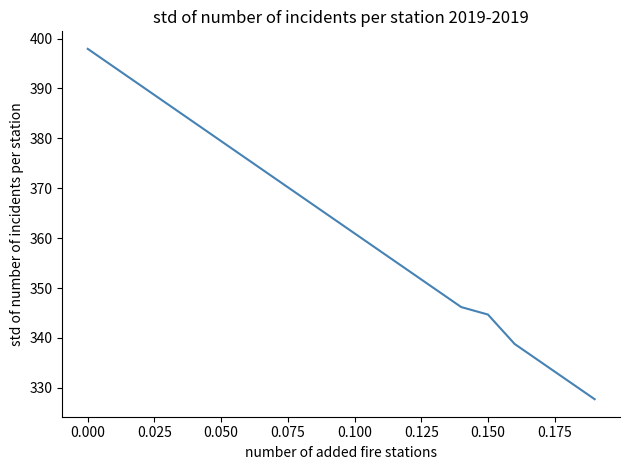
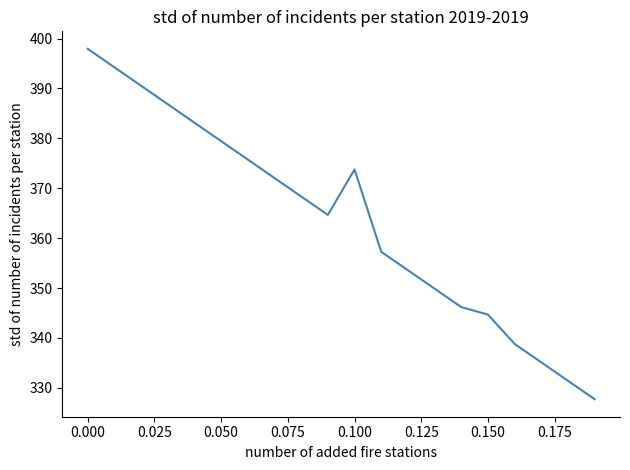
0.100: 361 -> 374
